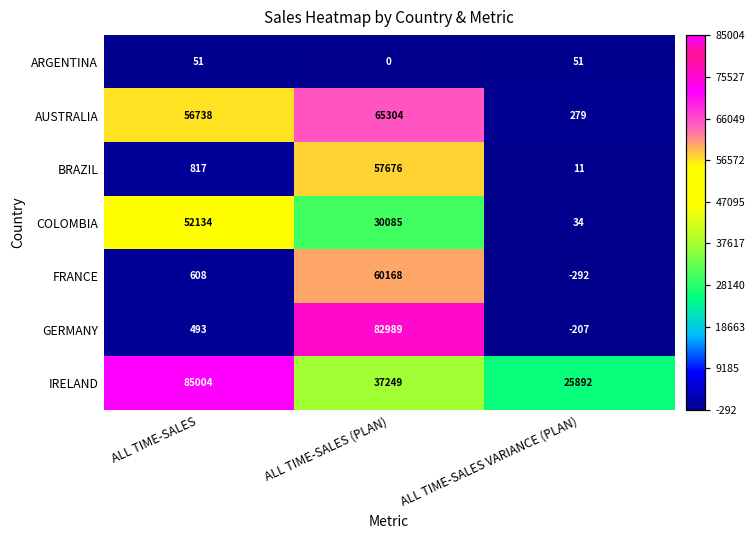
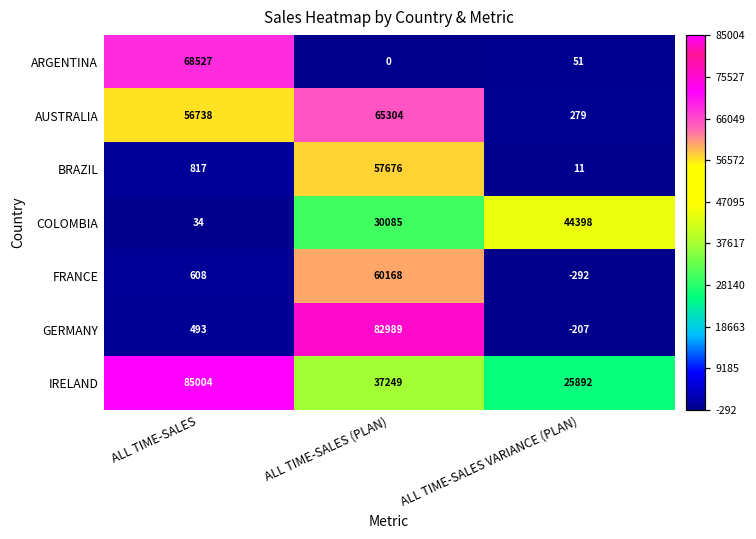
ARGENTINA, ALL TIME-SALES: 51 -> 68527
COLOMBIA, ALL TIME-SALES: 52134 -> 34
COLOMBIA, ALL TIME-SALES VARIANCE (PLAN): 34 -> 44398
